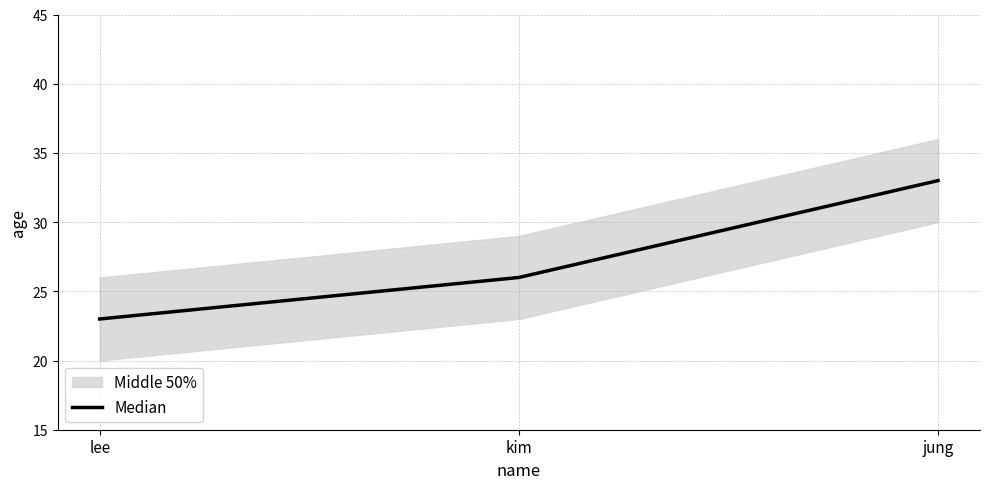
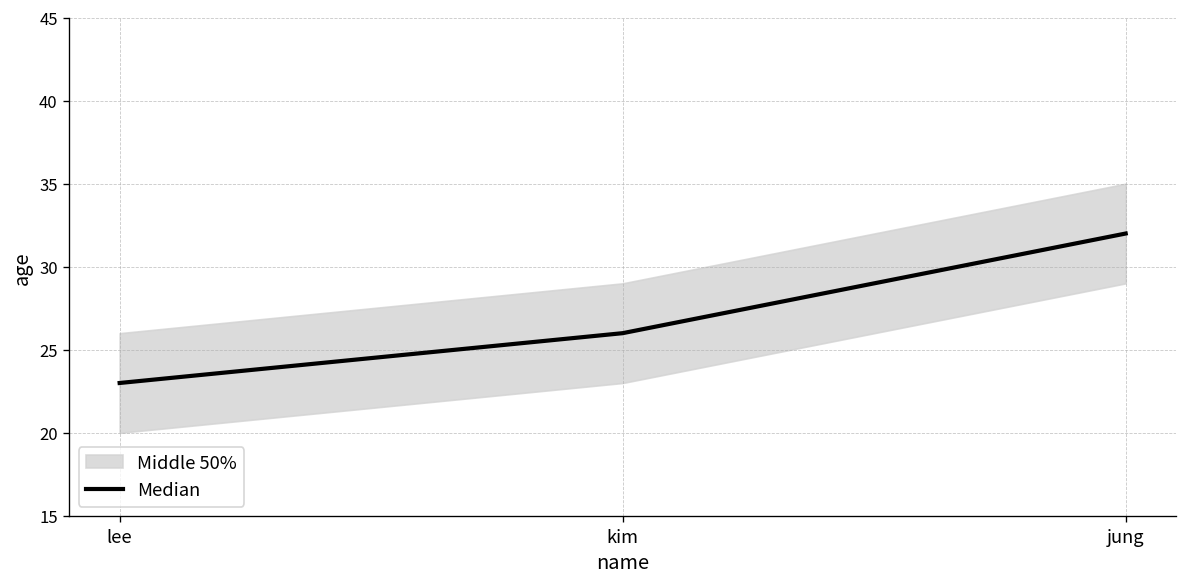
Median, jung: 33 -> 32
